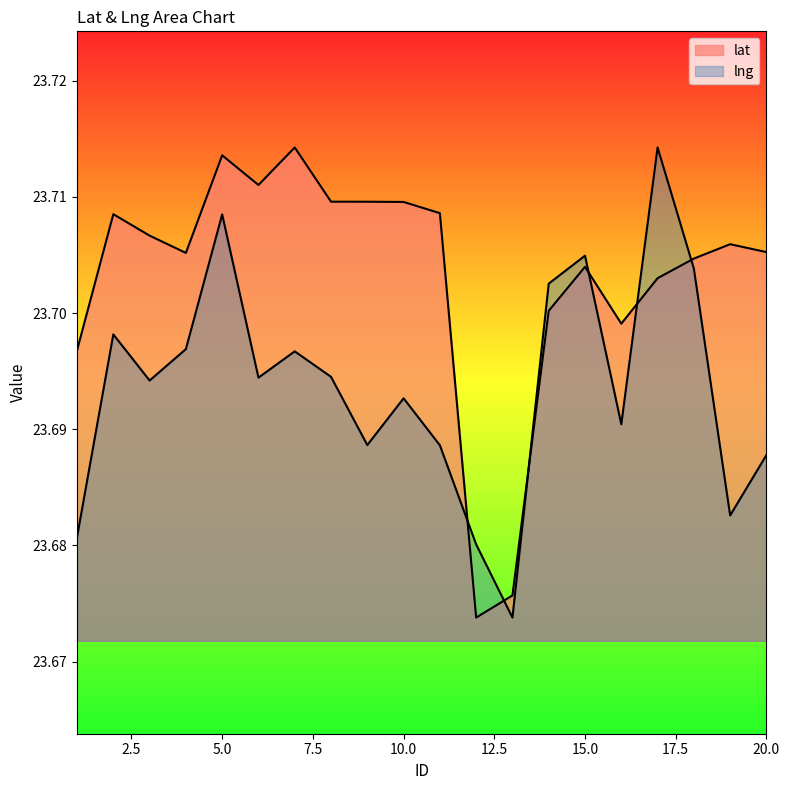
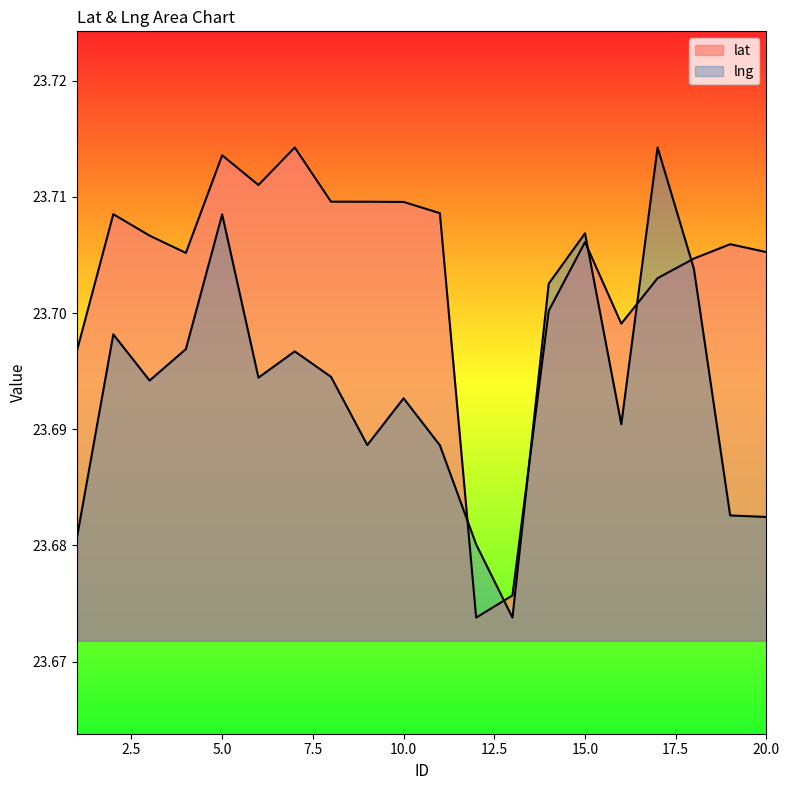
lat, 15.0: 23.7040 -> 23.7061
lng, 15.0: 23.7049 -> 23.7069
lng, 20.0: 23.6878 -> 23.6824
